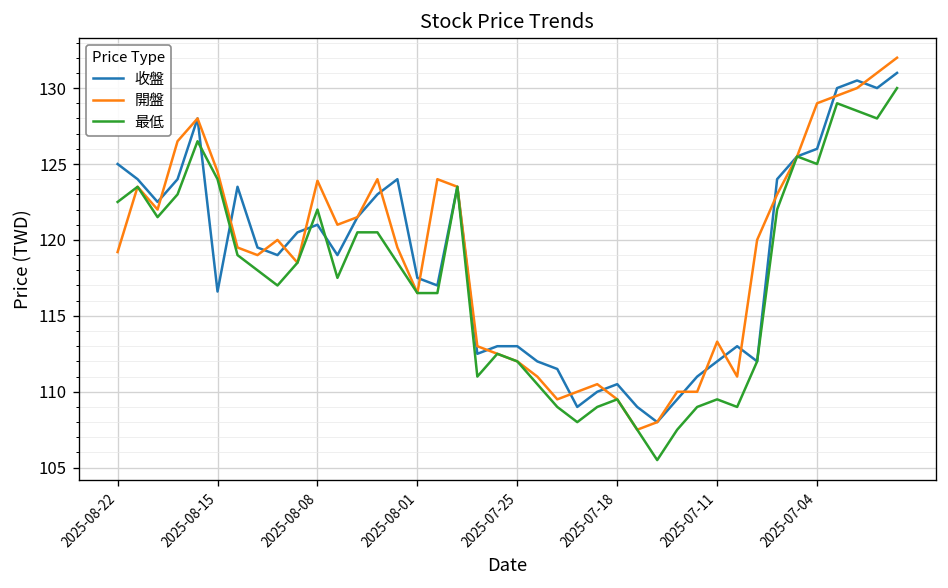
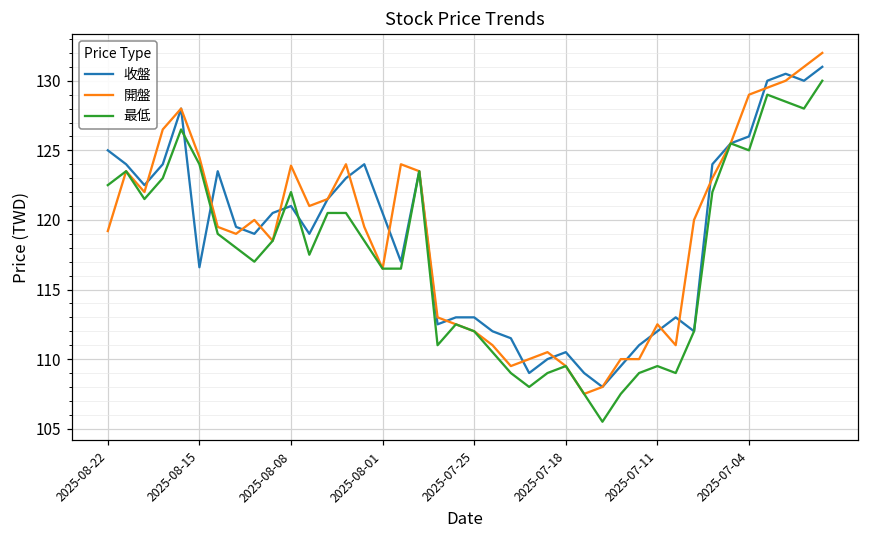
收盤, 2025-08-01: 117.5 -> 120.5
開盤, 2025-07-11: 113.3 -> 112.5
